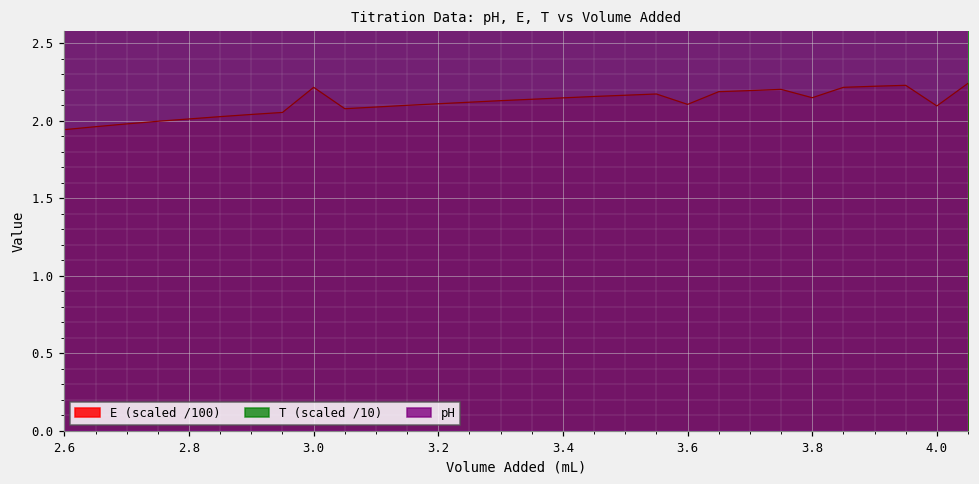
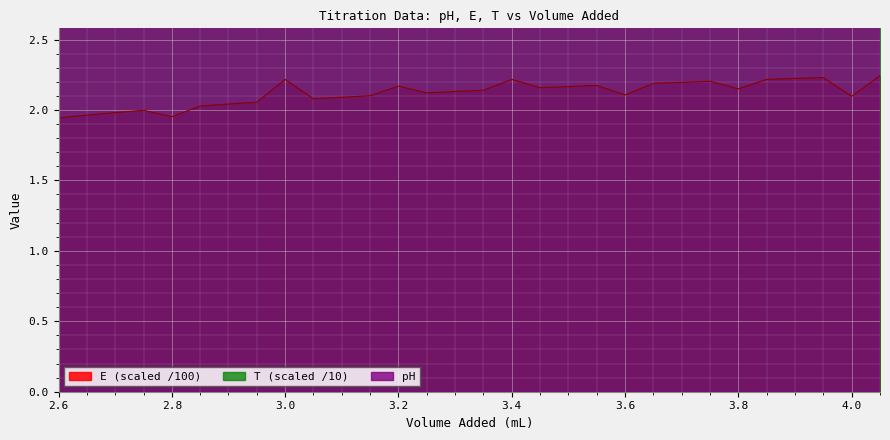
E (scaled /100), 2.8: 2.01 -> 1.95
E (scaled /100), 3.2: 2.11 -> 2.17
E (scaled /100), 3.4: 2.15 -> 2.22
